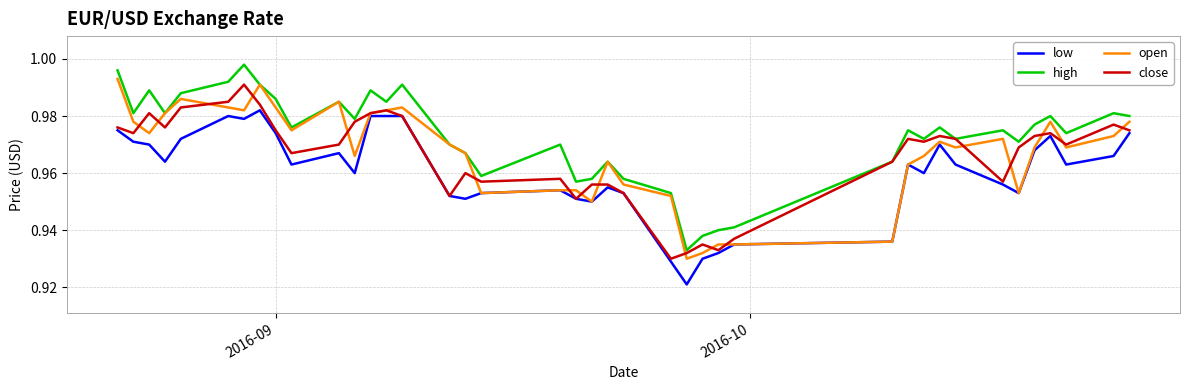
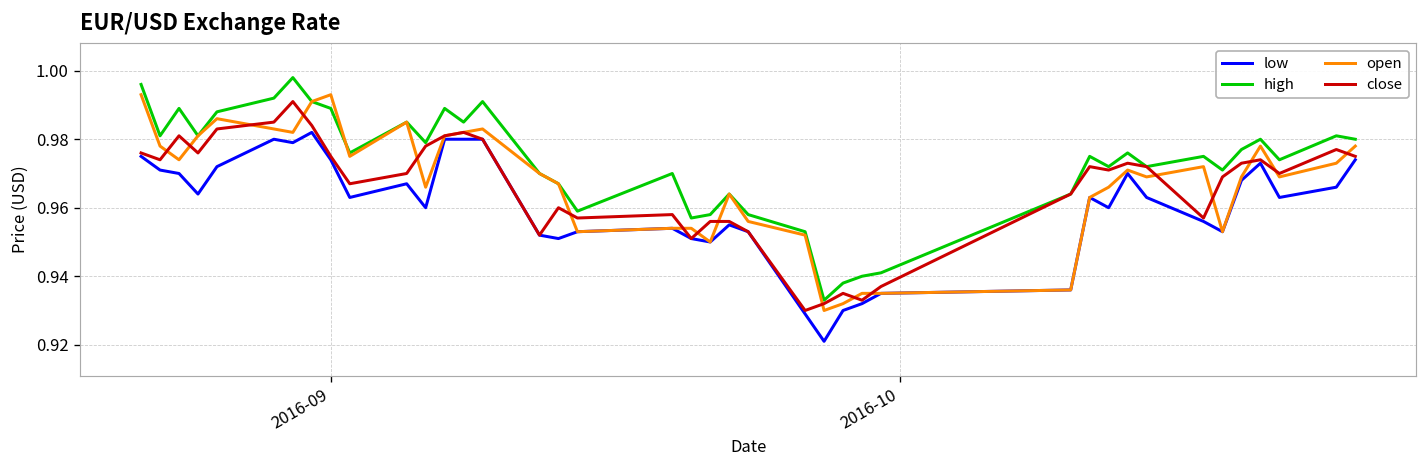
high, 2016-09: 0.986 -> 0.989
open, 2016-09: 0.983 -> 0.993
